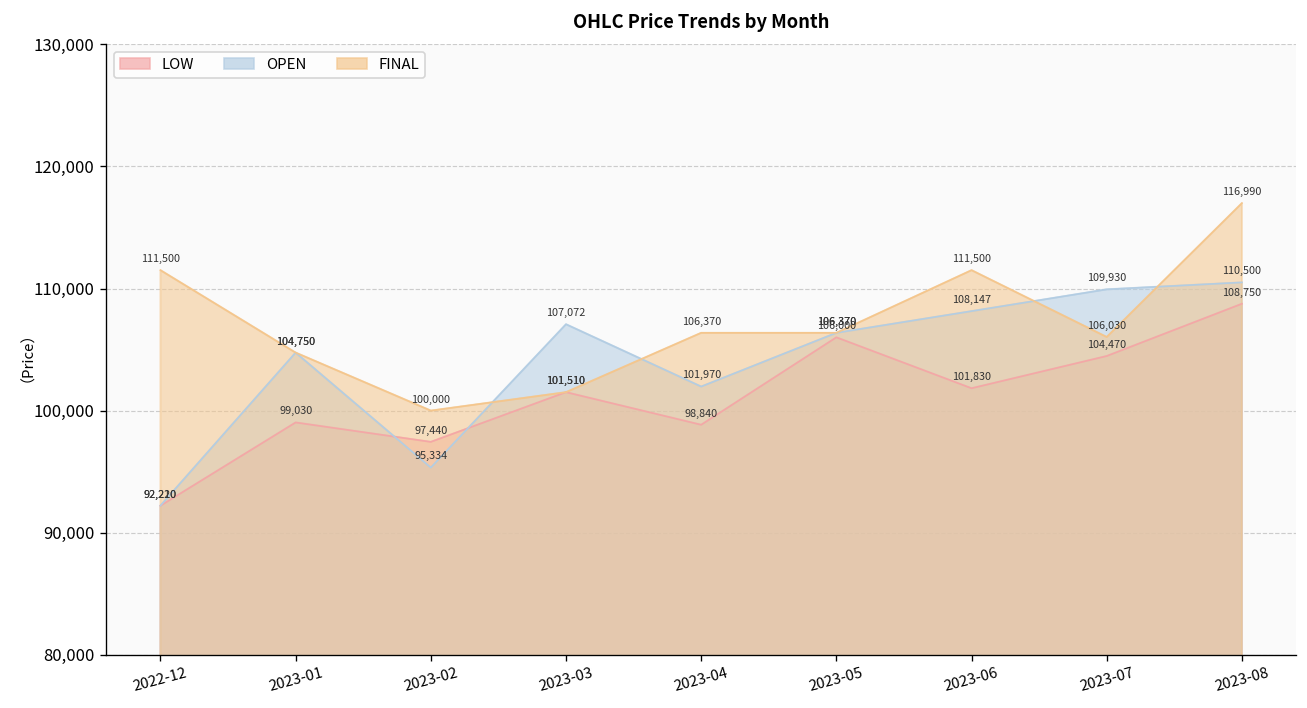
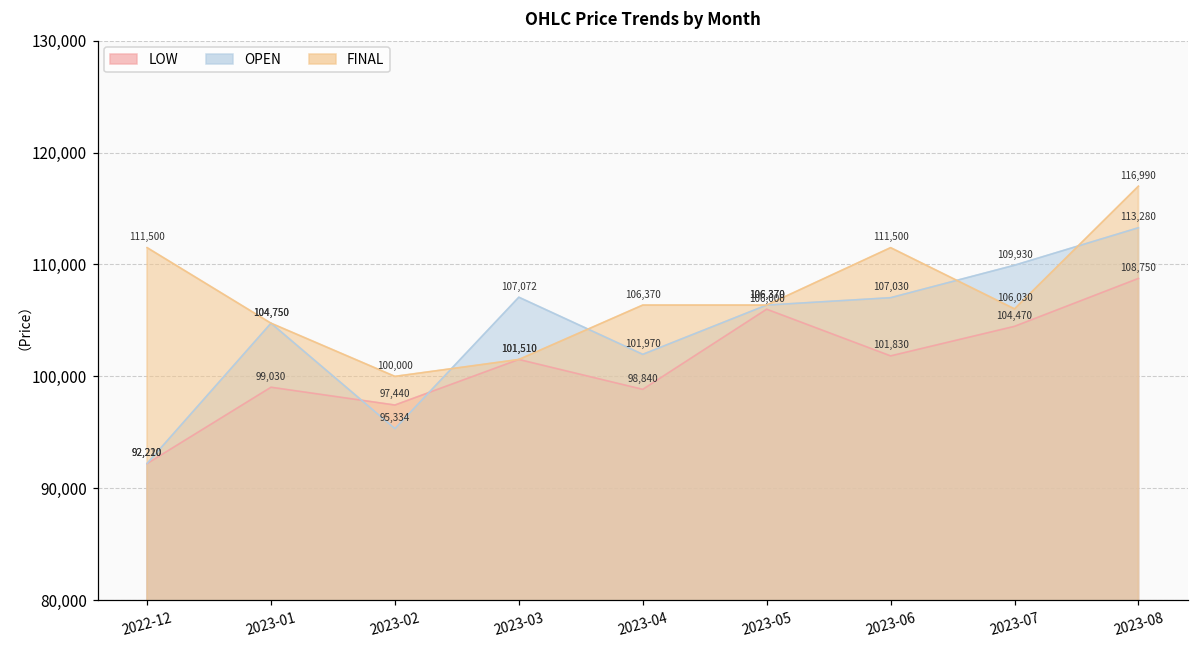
OPEN, 2023-06: 108,147 -> 107,030
OPEN, 2023-08: 110,500 -> 113,280
